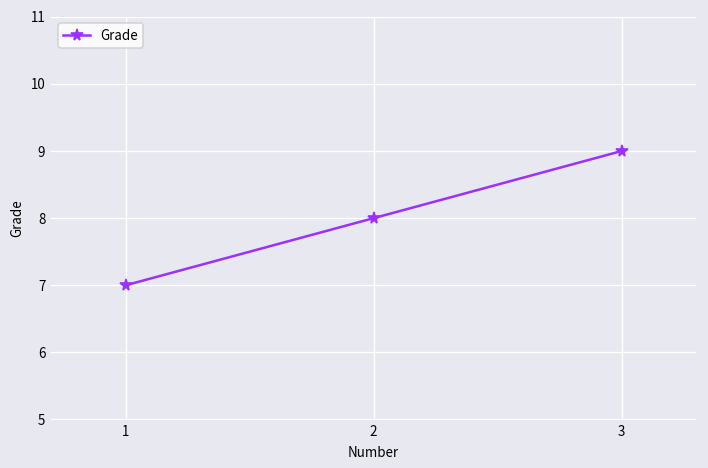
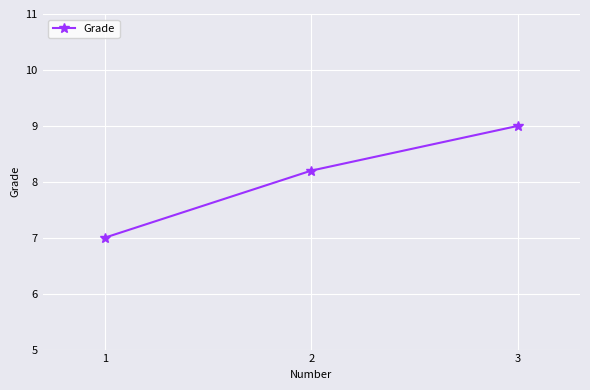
2: 8.0 -> 8.2
